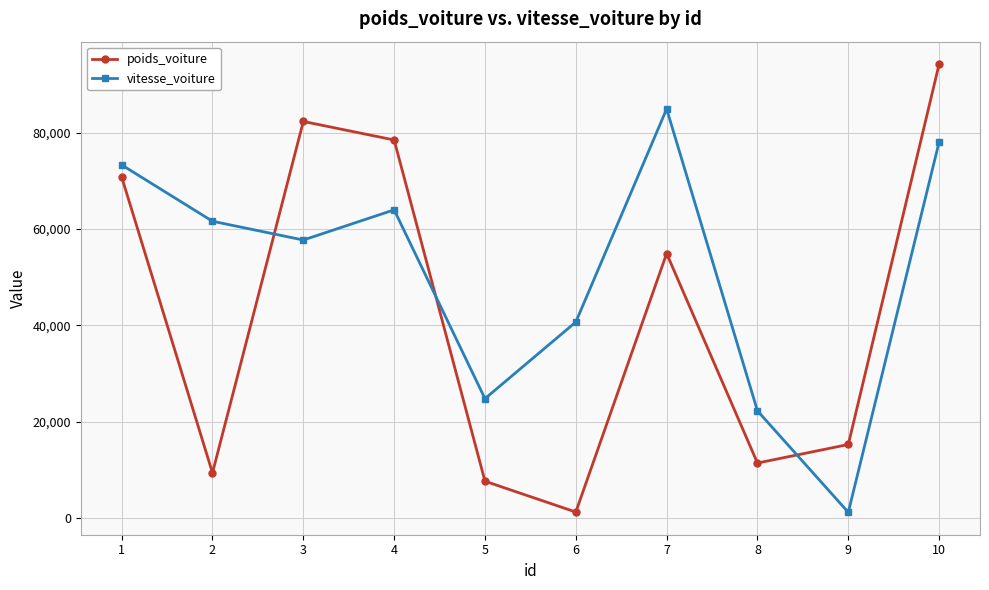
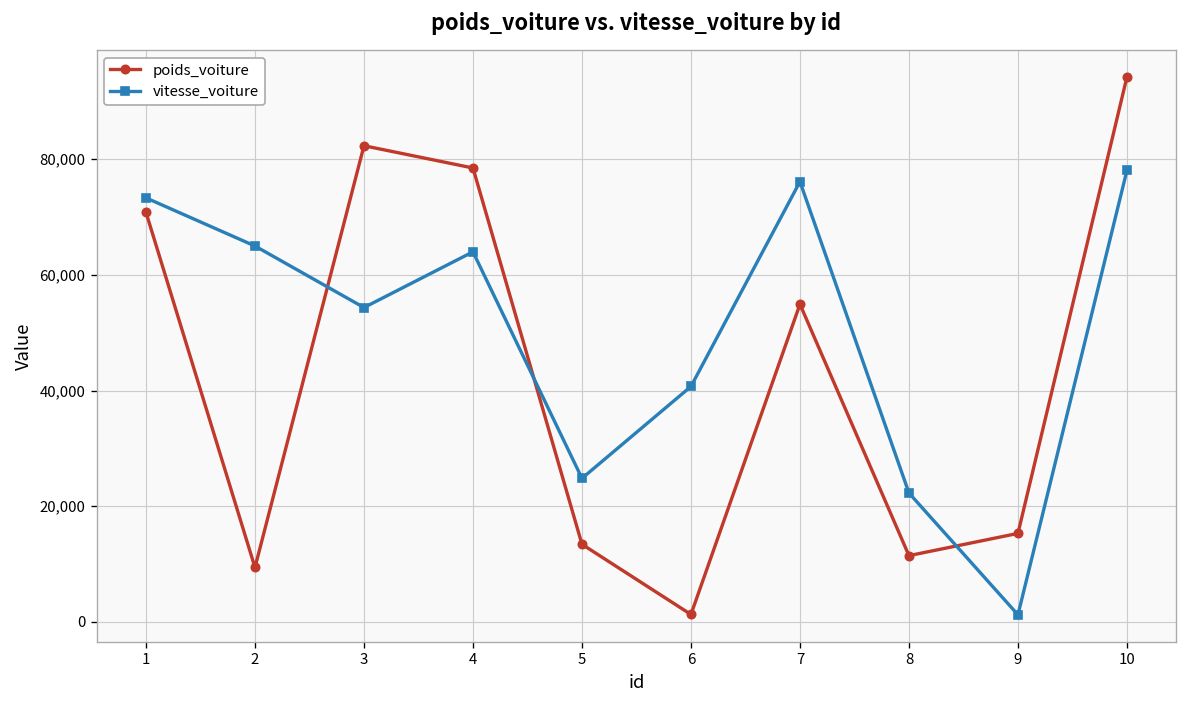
vitesse_voiture, 2: 62,000 -> 65,000
vitesse_voiture, 3: 58,000 -> 54,000
poids_voiture, 5: 8,000 -> 13,000
vitesse_voiture, 7: 85,000 -> 76,000
